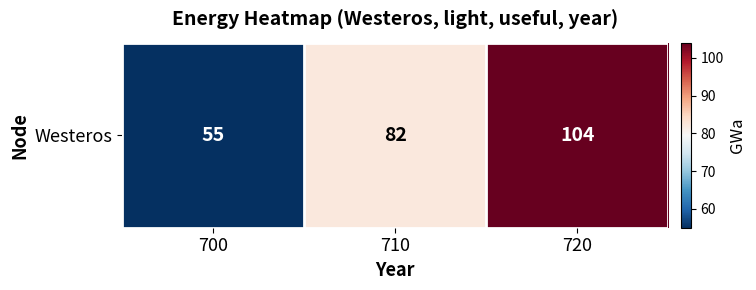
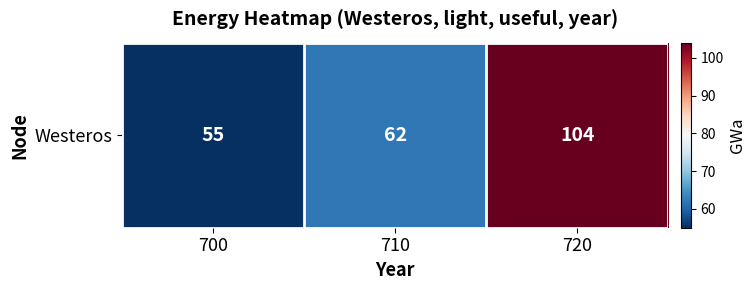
Westeros, 710: 82 -> 62
